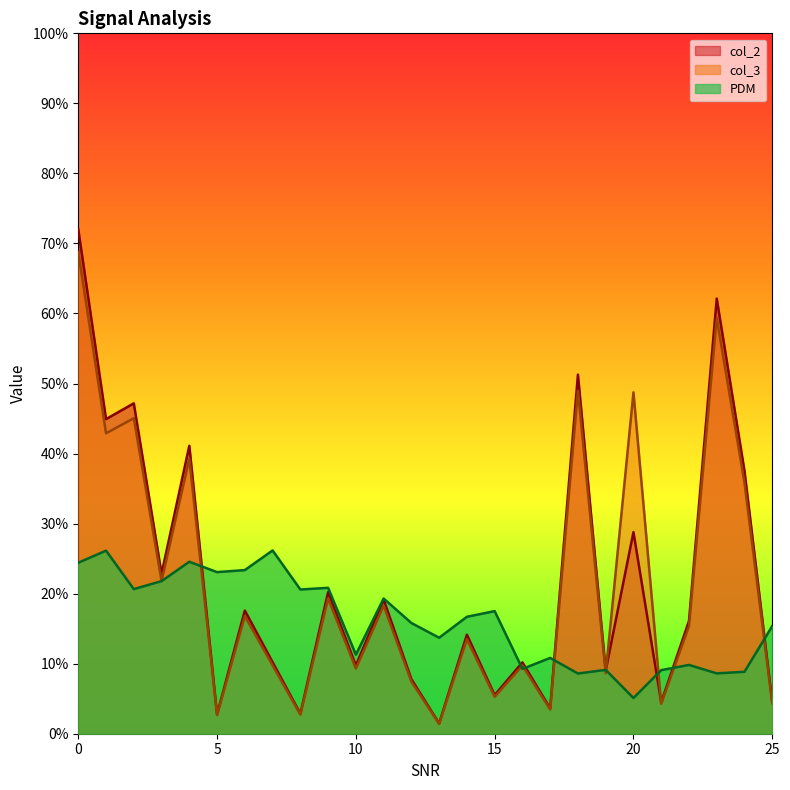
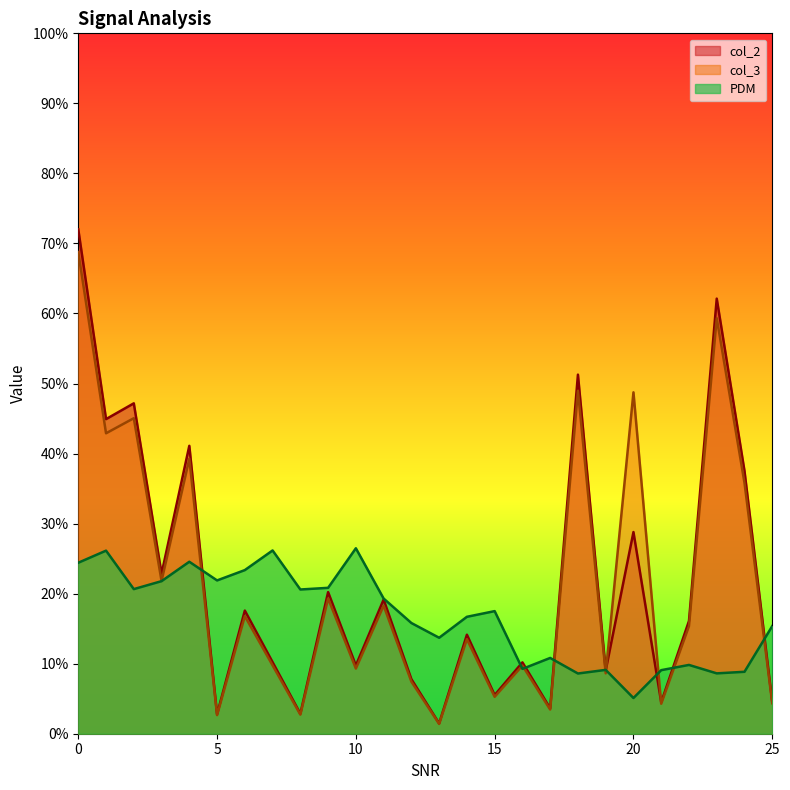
PDM, 5: 23% -> 22%
PDM, 10: 11% -> 26%
